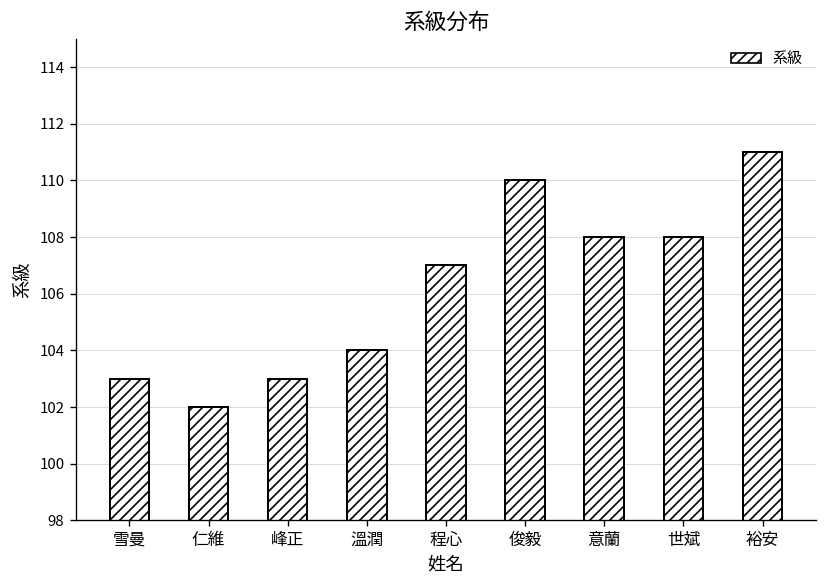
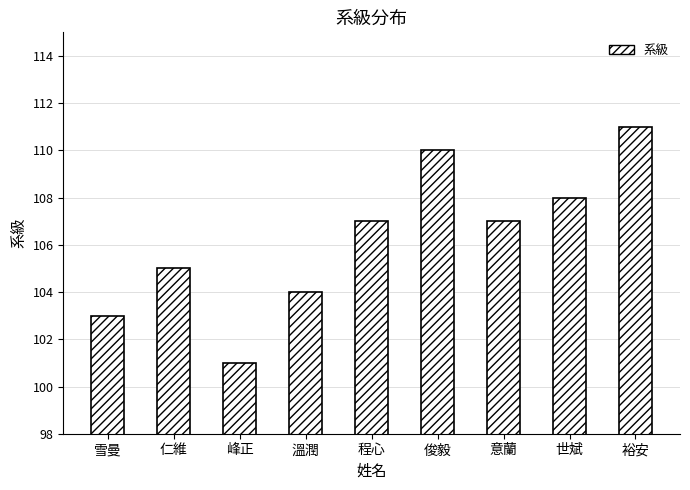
仁維: 102 -> 105
峰正: 103 -> 101
意蘭: 108 -> 107
